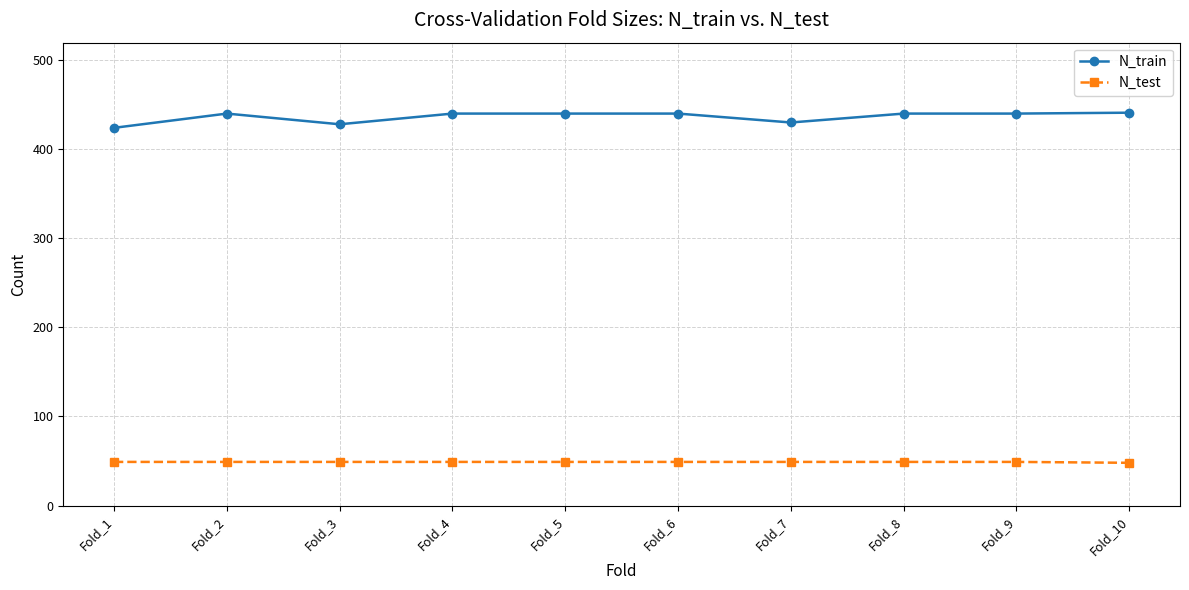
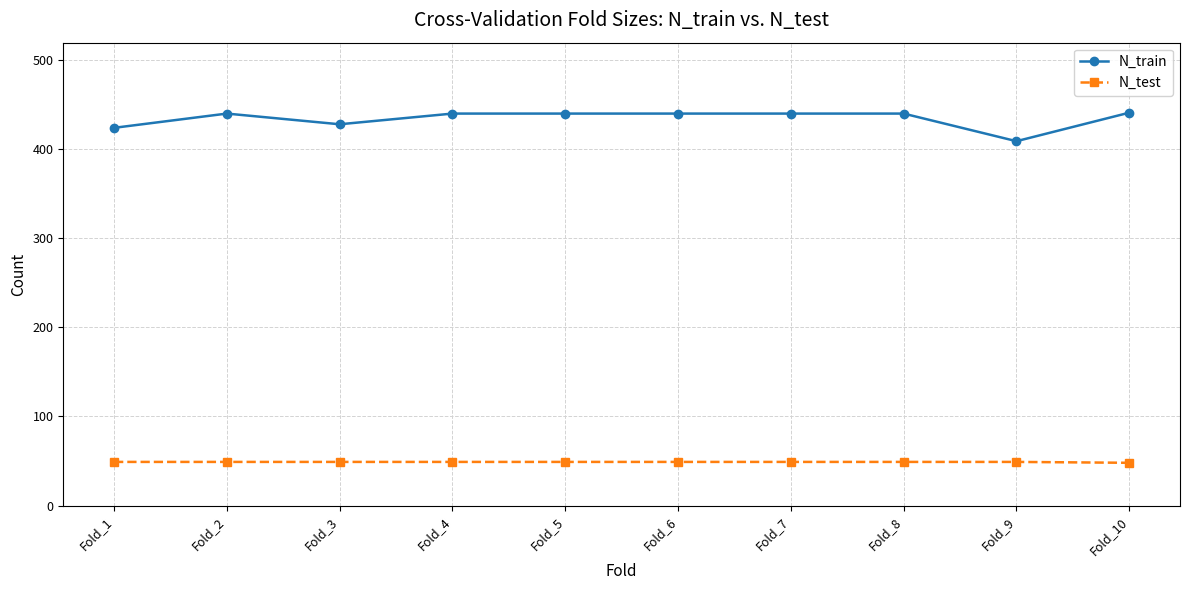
N_train, Fold_7: 430 -> 440
N_train, Fold_9: 440 -> 410
